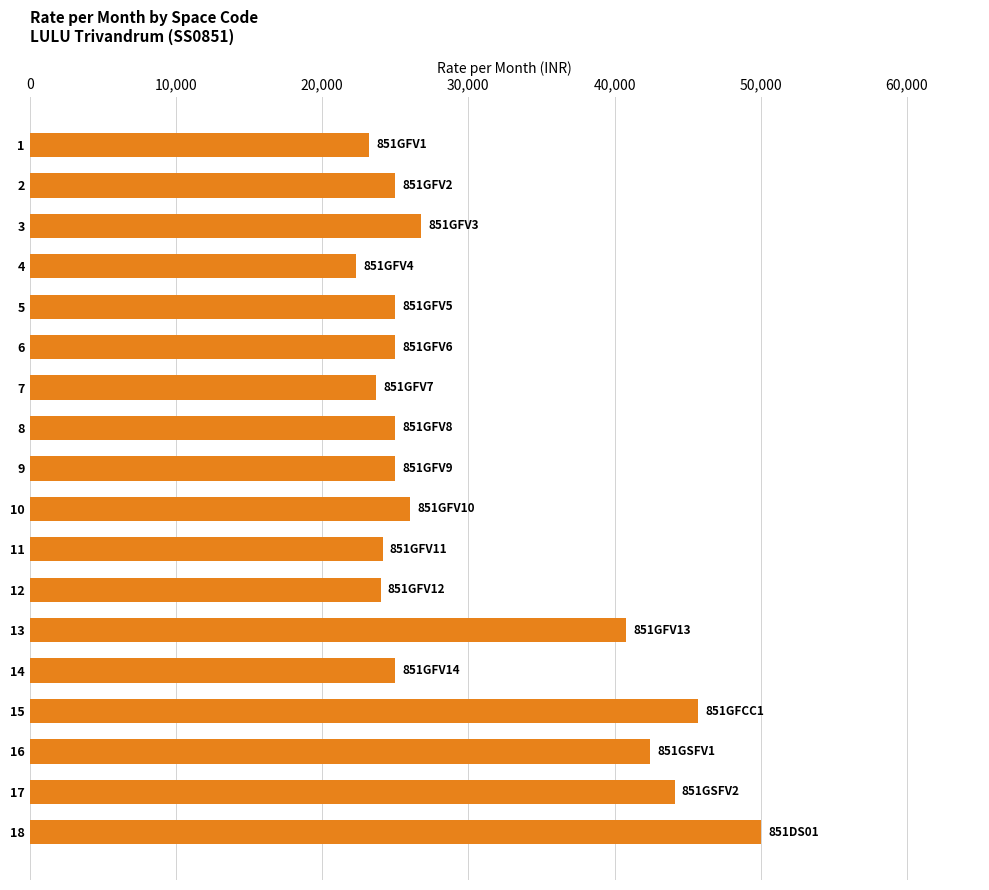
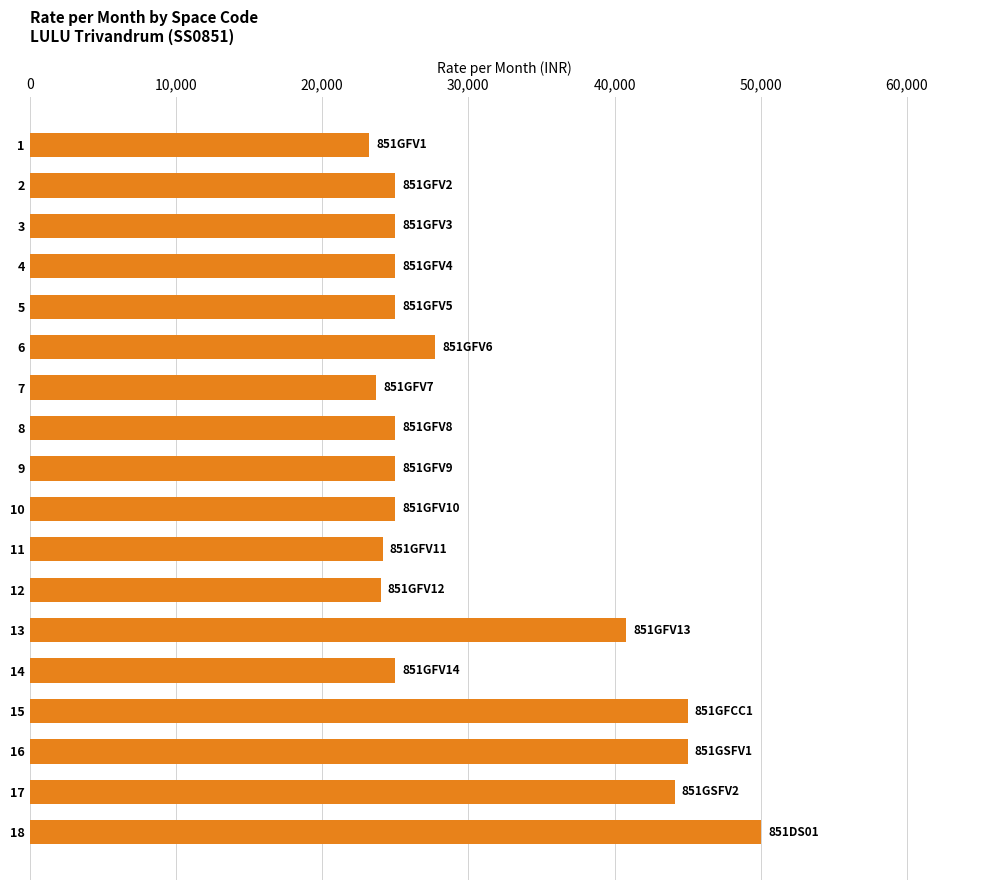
3: 26,800 -> 25,000
4: 22,300 -> 25,000
6: 25,000 -> 27,700
10: 26,000 -> 25,000
15: 45,700 -> 45,000
16: 42,400 -> 45,000
